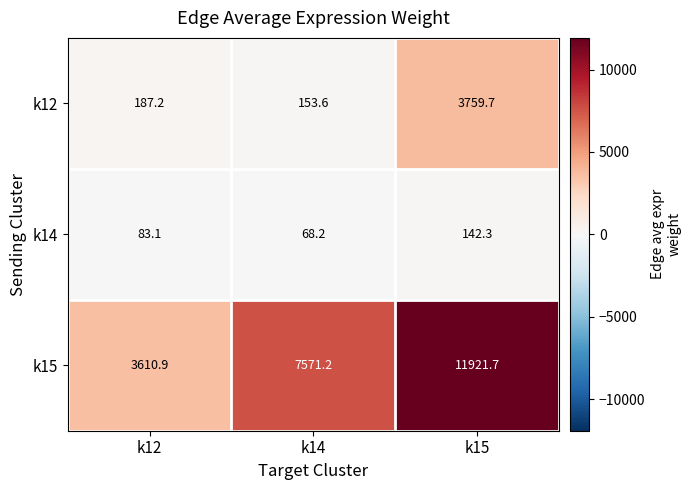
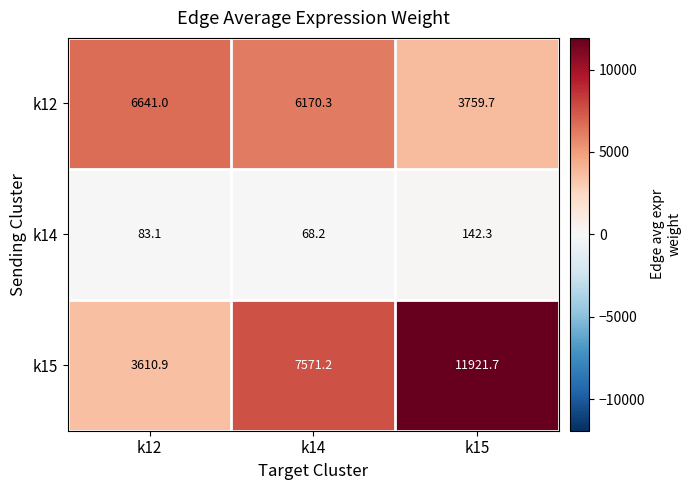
k12, k12: 187.2 -> 6641.0
k12, k14: 153.6 -> 6170.3
